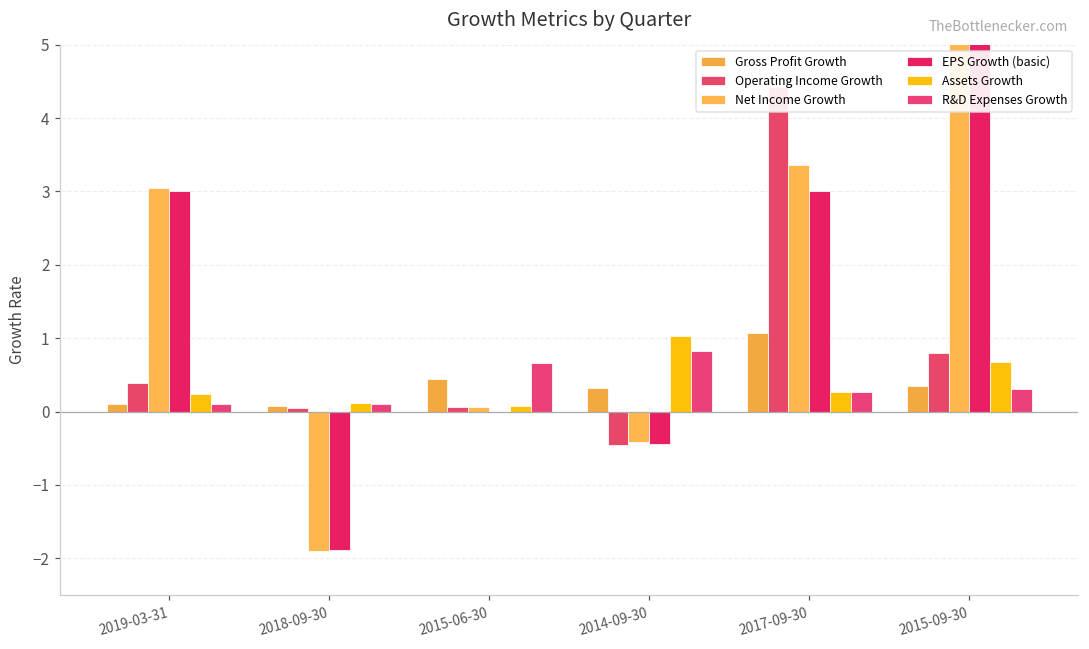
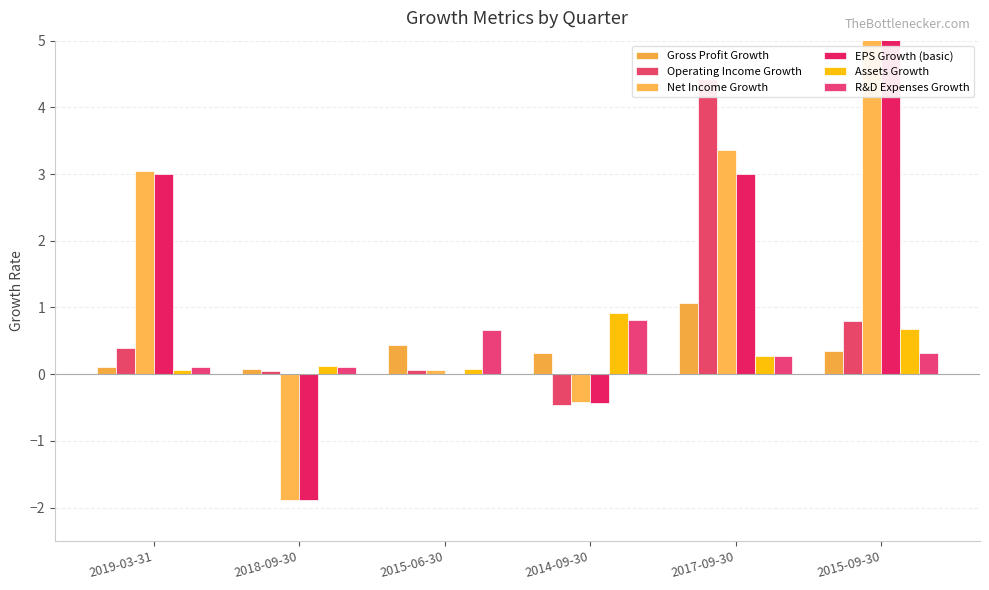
Assets Growth, 2019-03-31: 0.2 -> 0.1
Assets Growth, 2014-09-30: 1.0 -> 0.9
